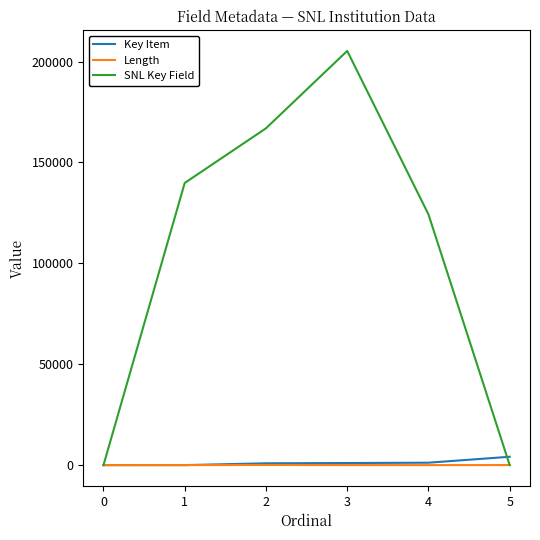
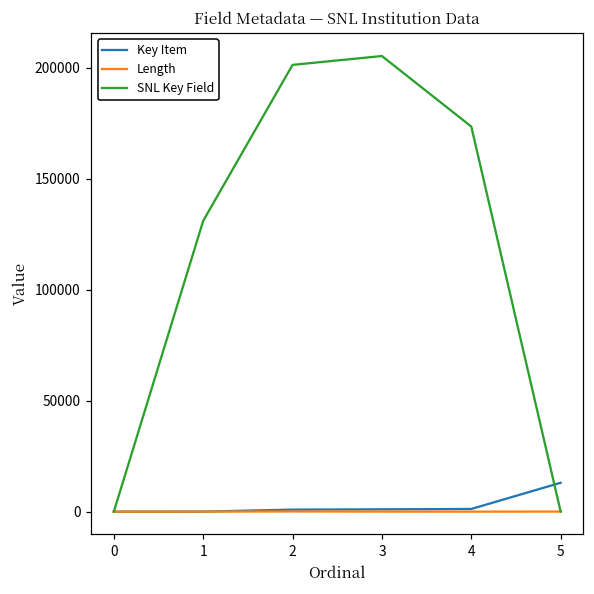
SNL Key Field, 1: 140000 -> 131000
SNL Key Field, 2: 167000 -> 201000
SNL Key Field, 4: 124000 -> 173000
Key Item, 5: 4000 -> 13000
